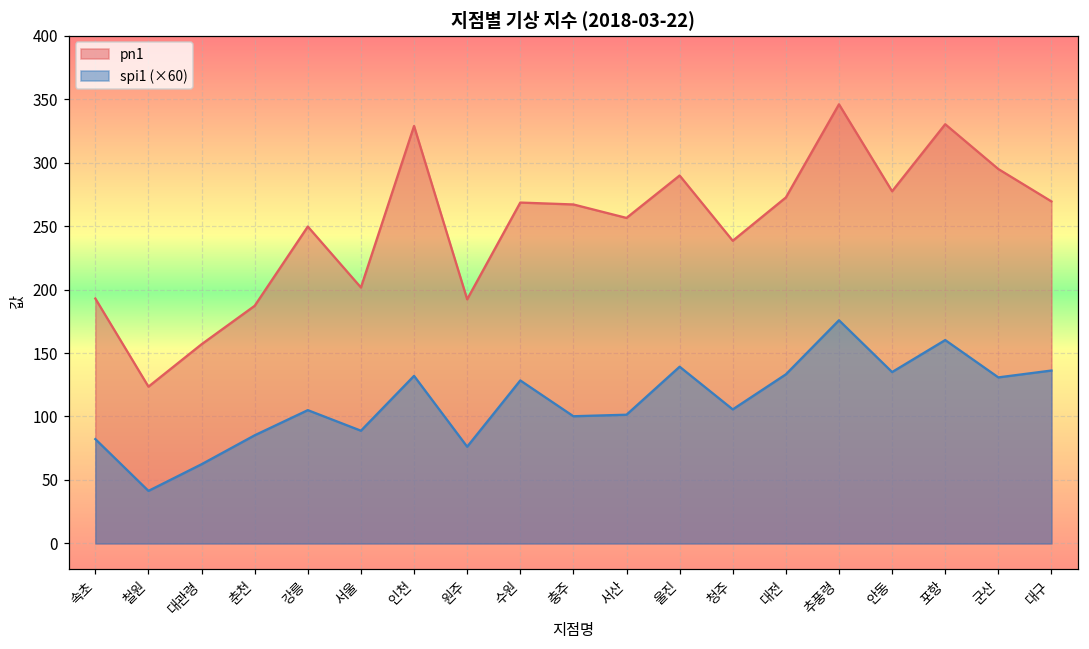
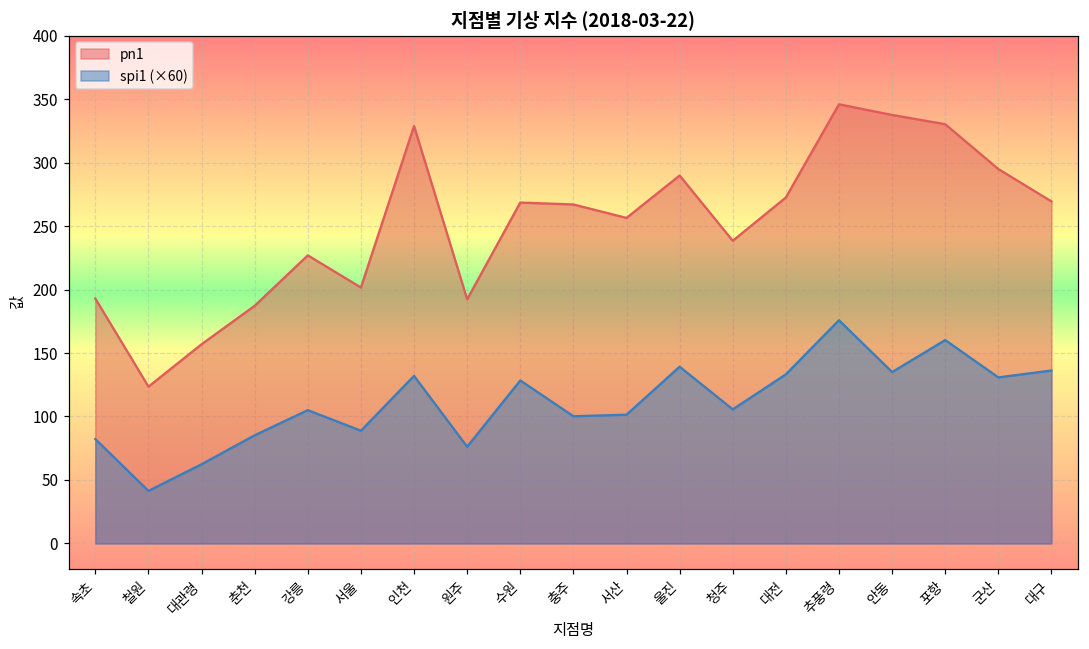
pn1, 강릉: 250 -> 227
pn1, 안동: 277 -> 338
